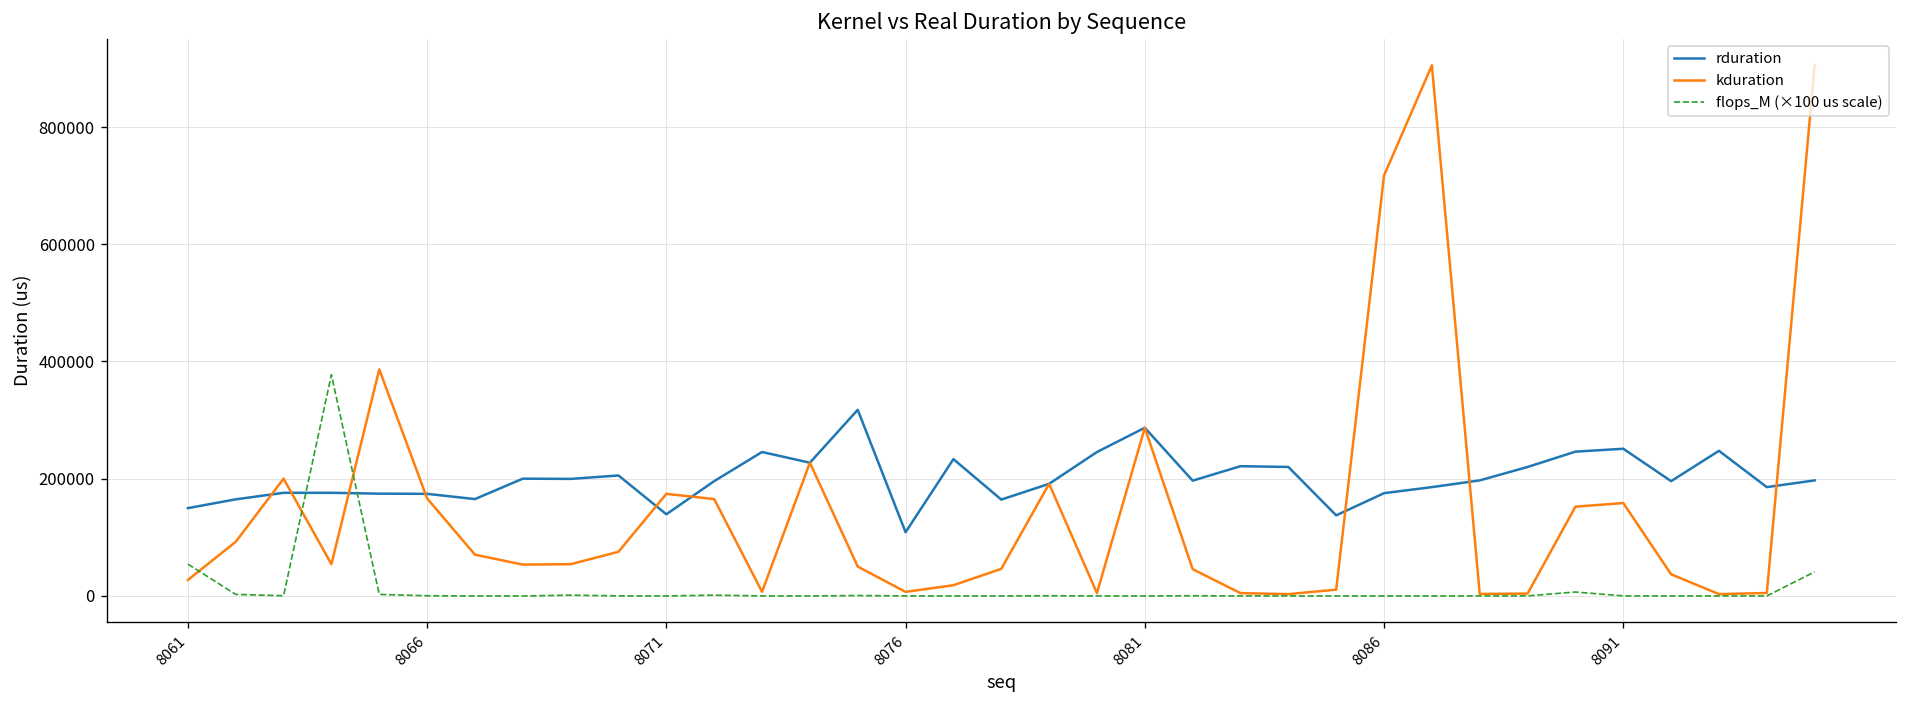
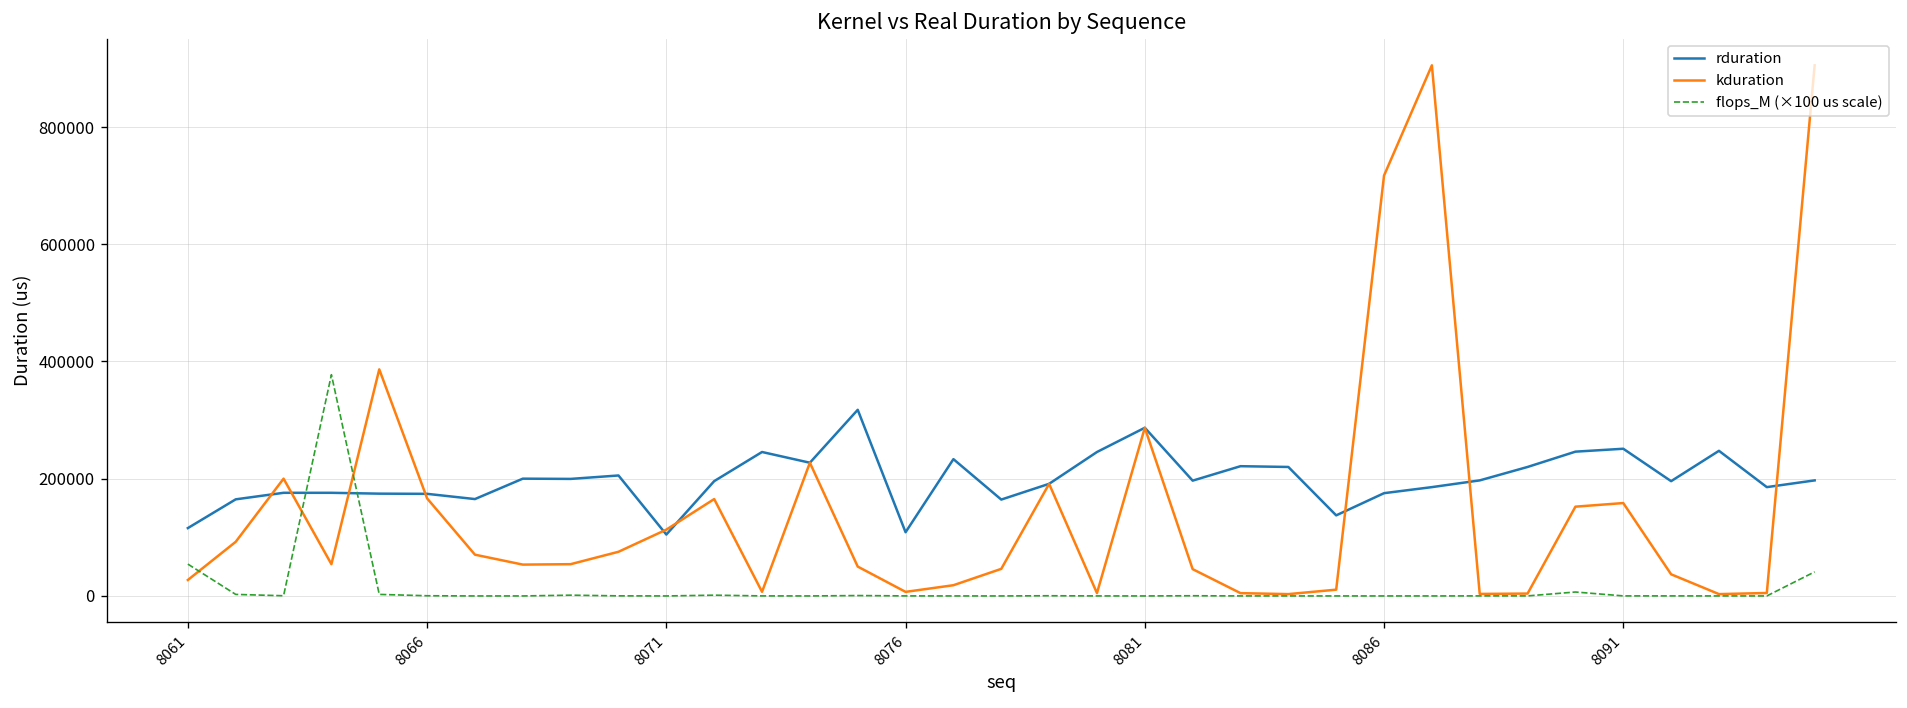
rduration, 8061: 150000 -> 120000
rduration, 8071: 140000 -> 100000
kduration, 8071: 170000 -> 110000
